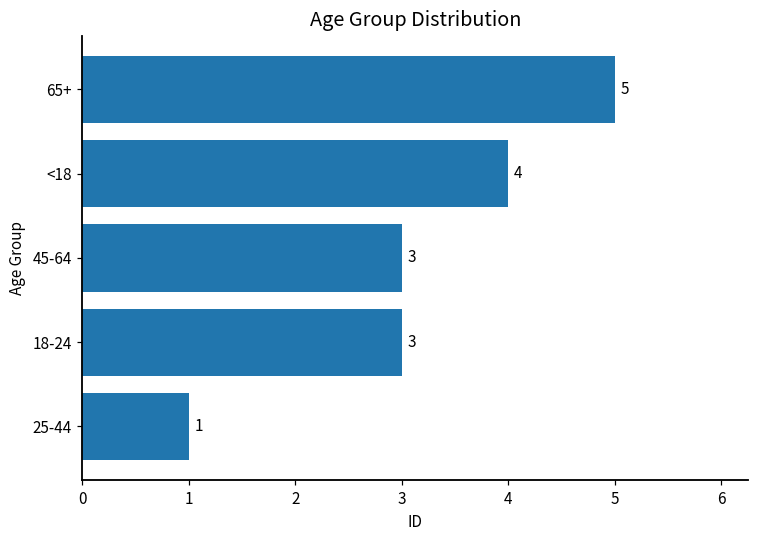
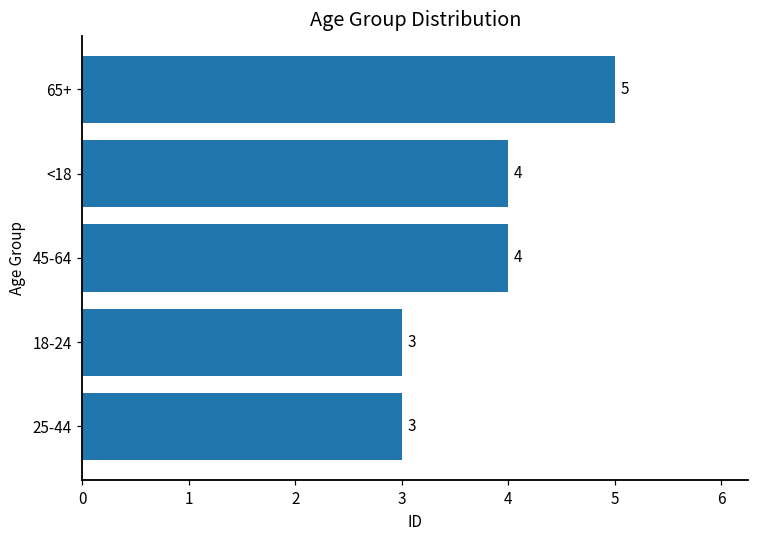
45-64: 3 -> 4
25-44: 1 -> 3
